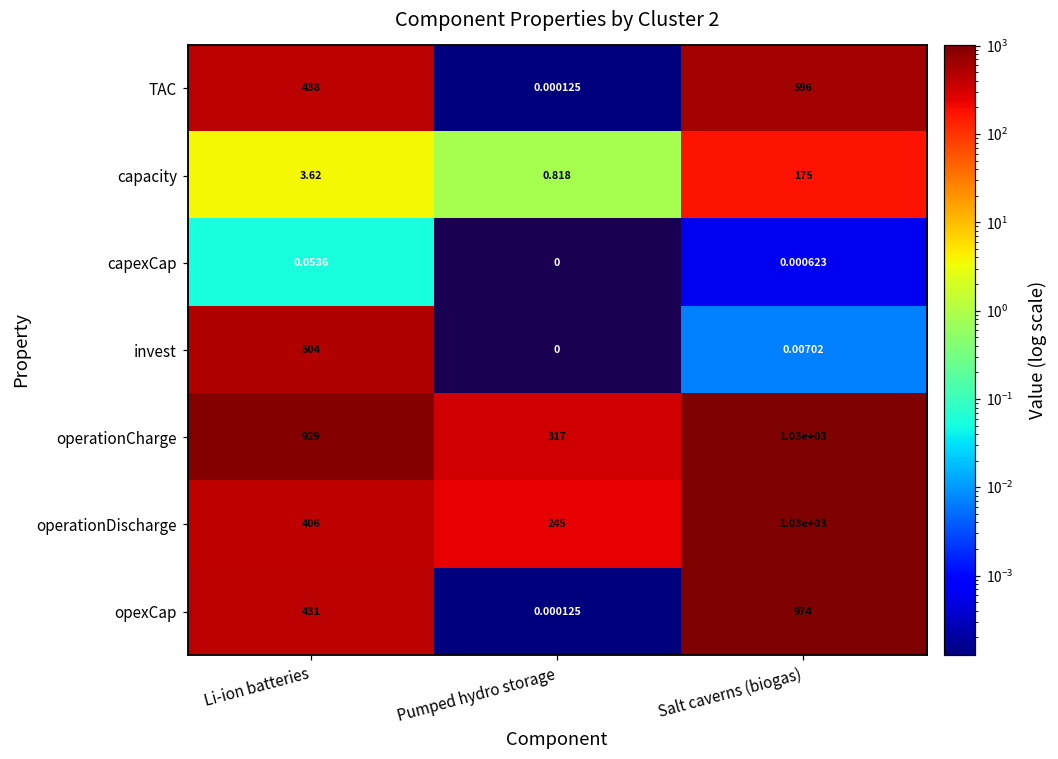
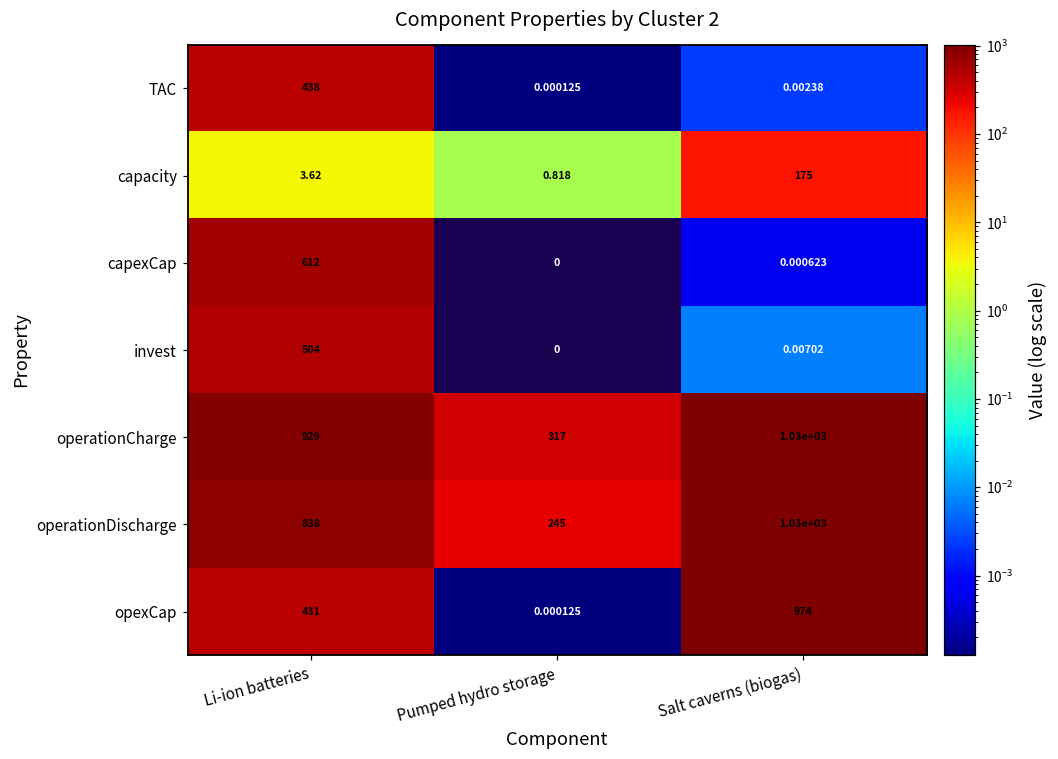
TAC, Salt caverns (biogas): 596 -> 0.00238
capexCap, Li-ion batteries: 0.0536 -> 612
operationDischarge, Li-ion batteries: 406 -> 838
